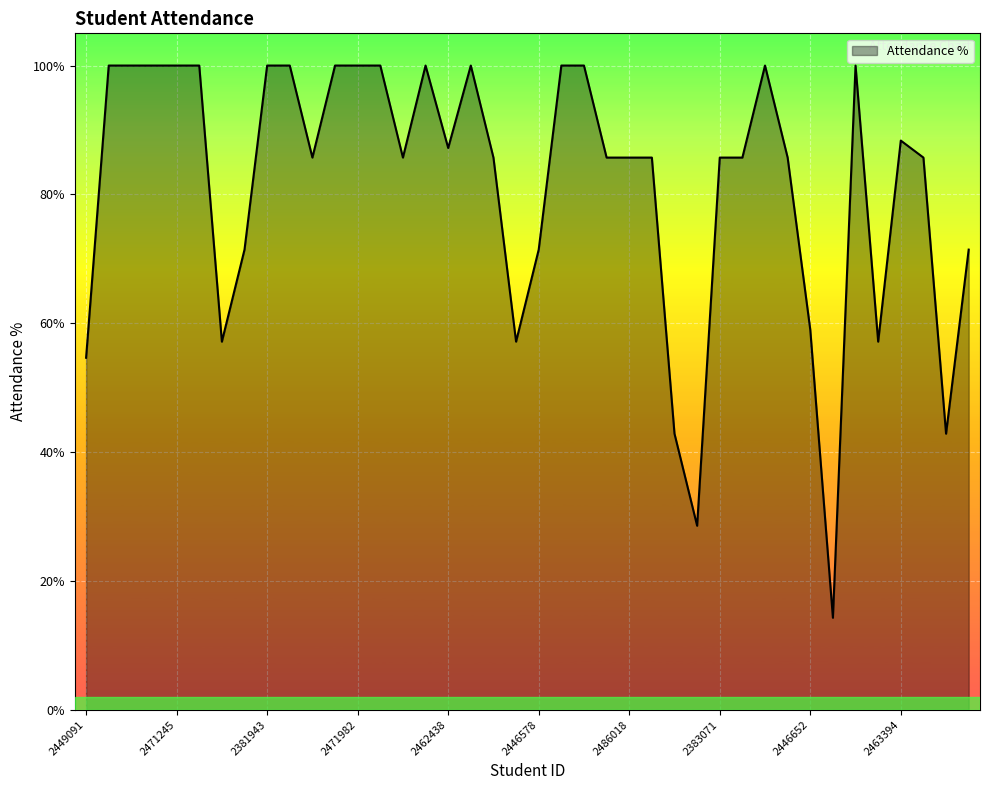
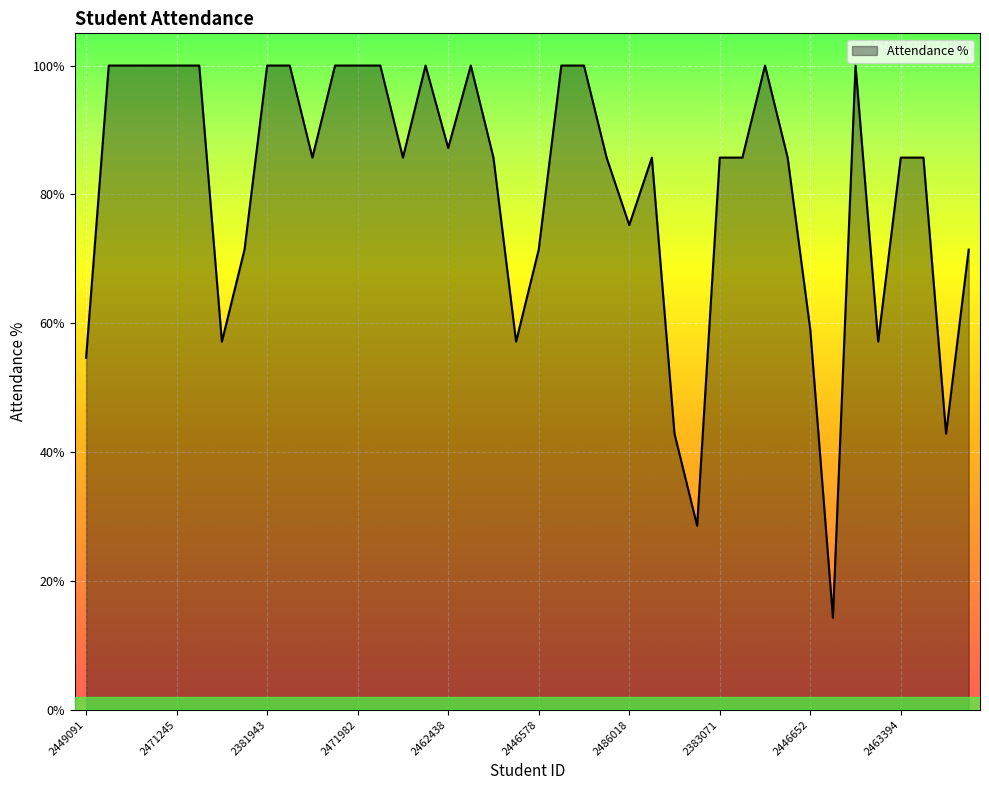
2486018: 86% -> 75%
2463394: 88% -> 86%
